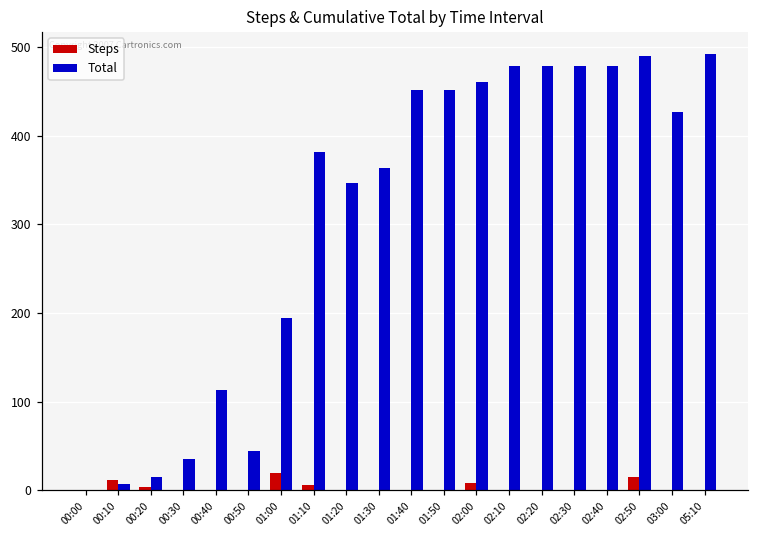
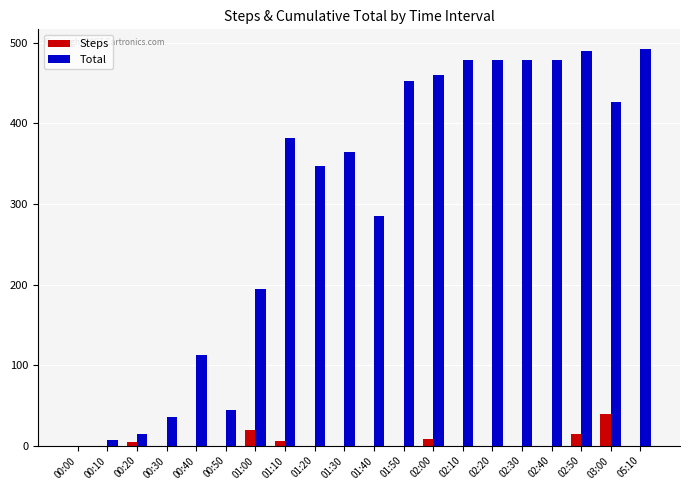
Steps, 00:10: 10 -> 0
Total, 01:40: 450 -> 290
Steps, 03:00: 0 -> 40
